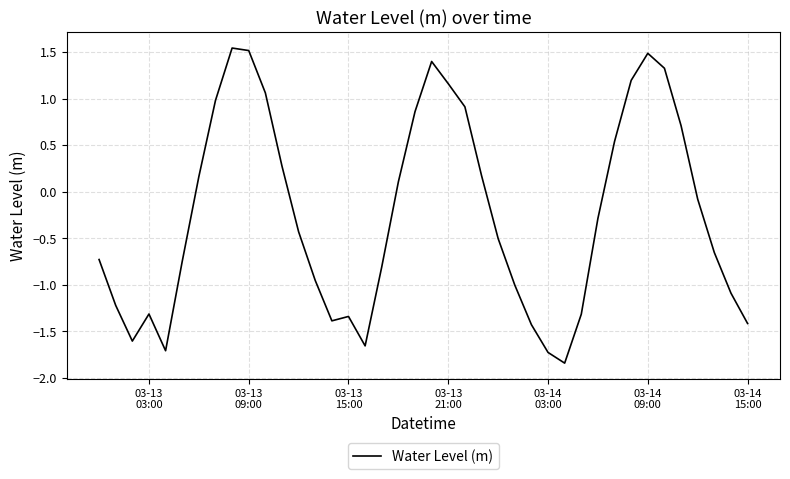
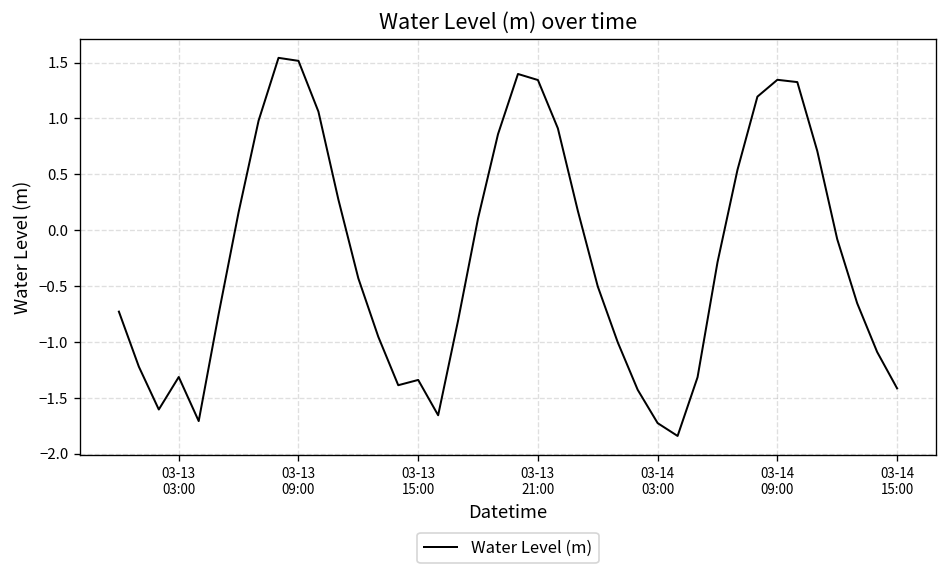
03-13 21:00: 1.2 -> 1.3
03-14 09:00: 1.5 -> 1.3
